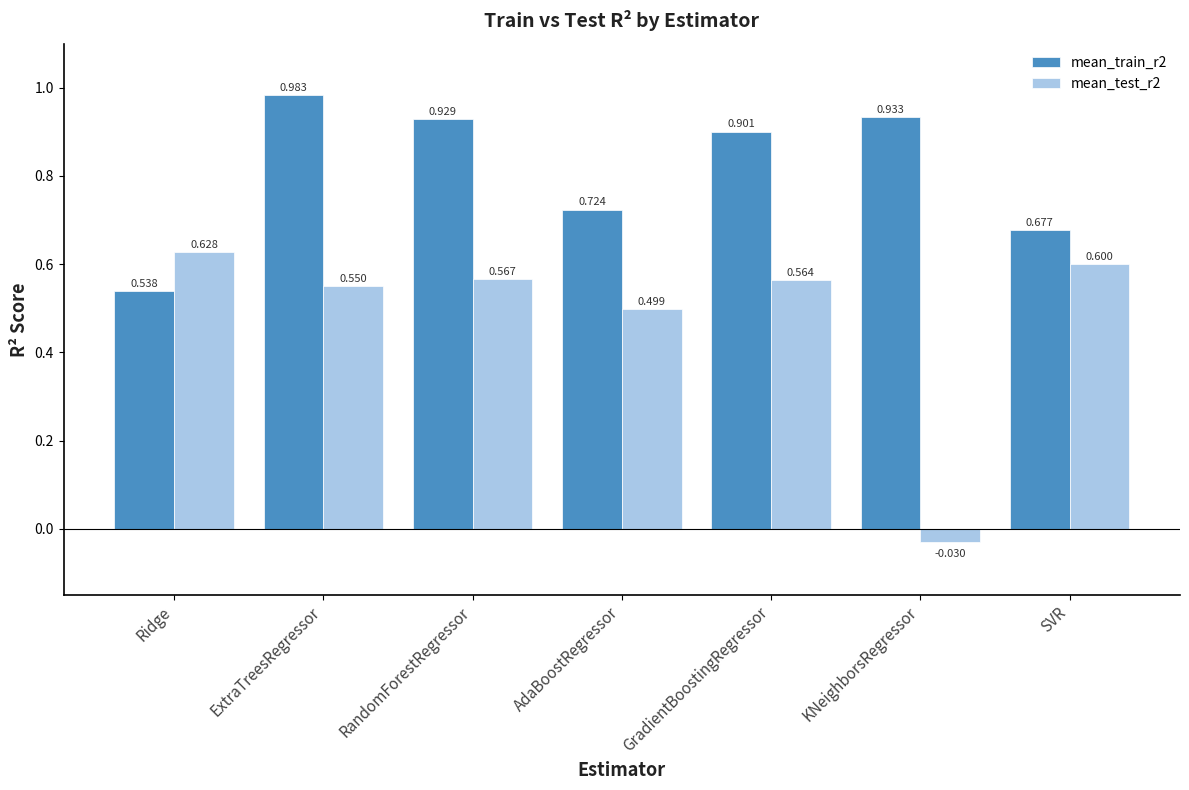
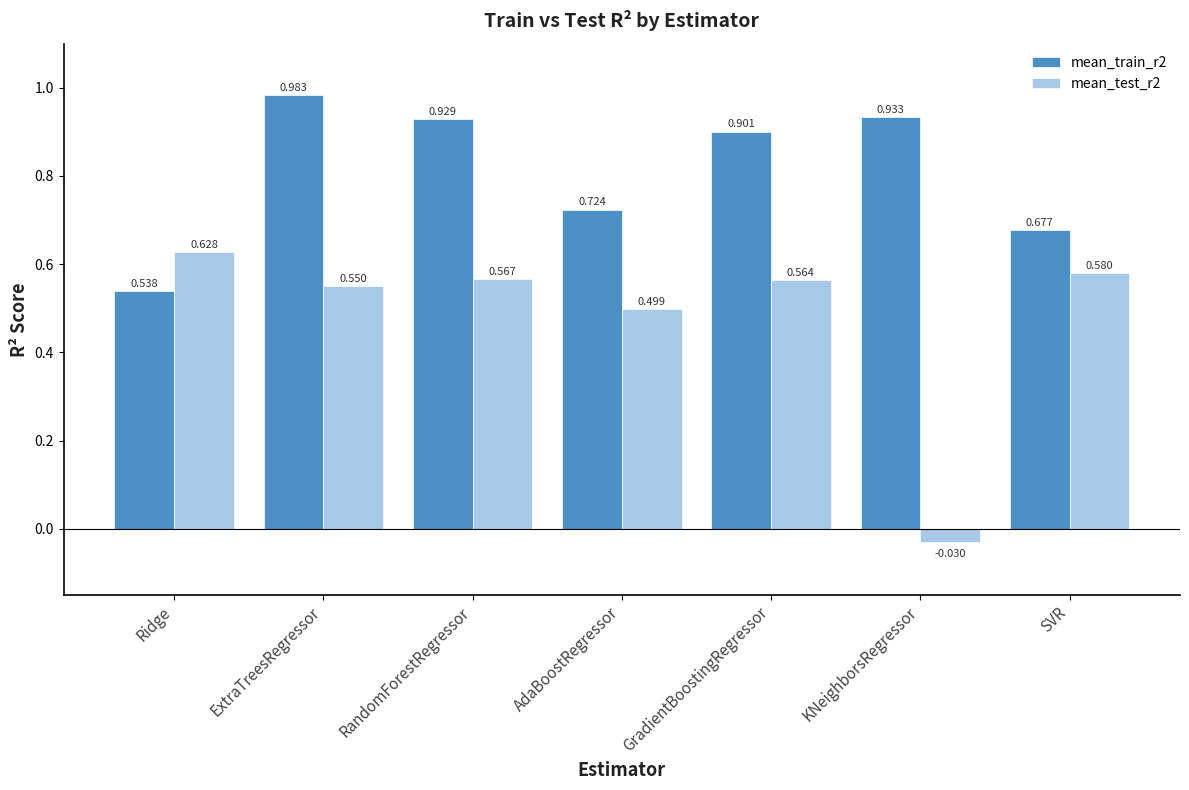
mean_test_r2, SVR: 0.600 -> 0.580
